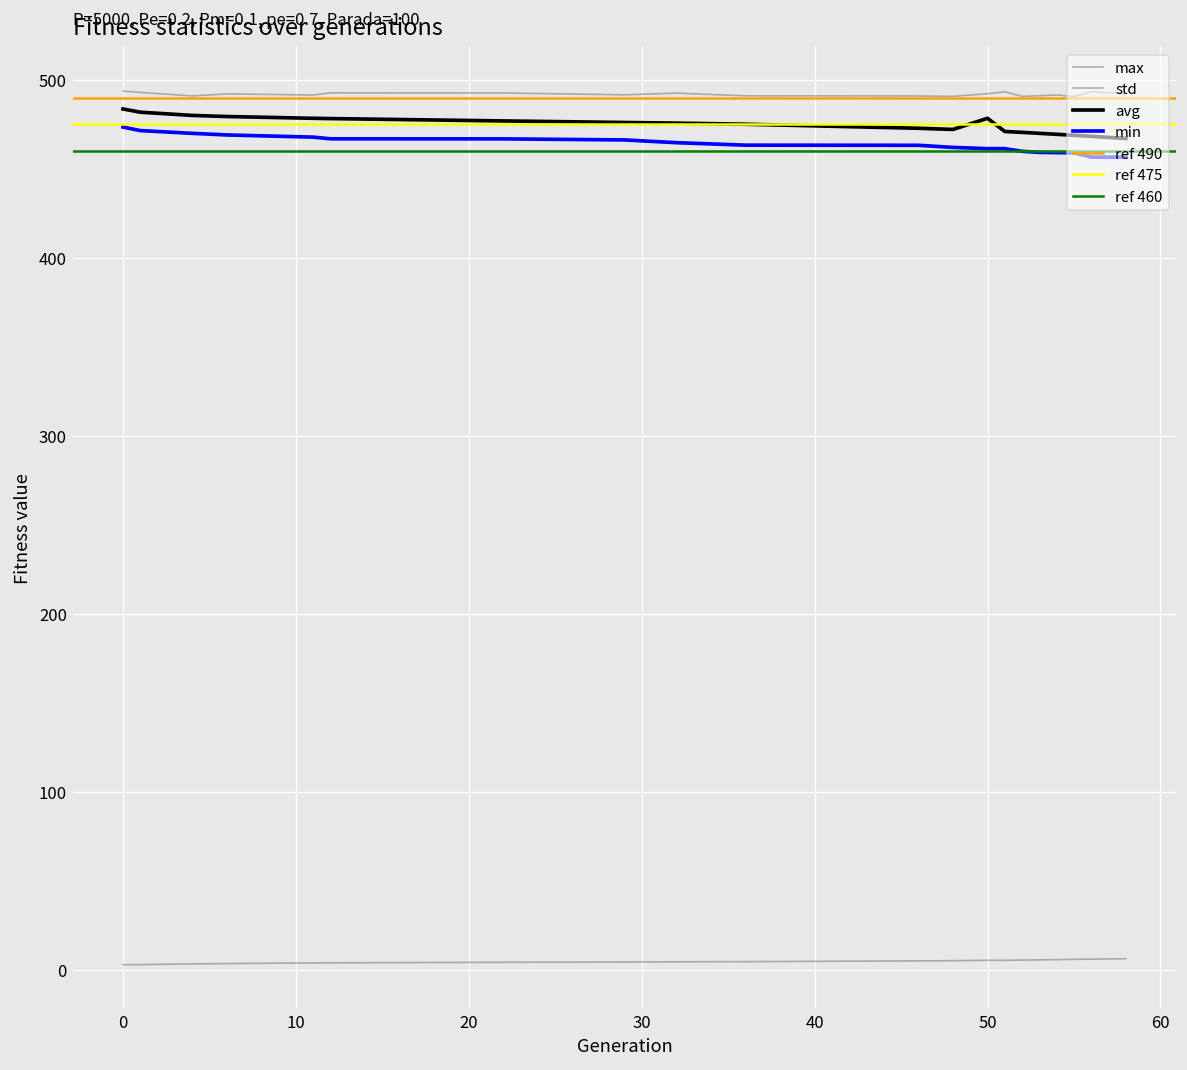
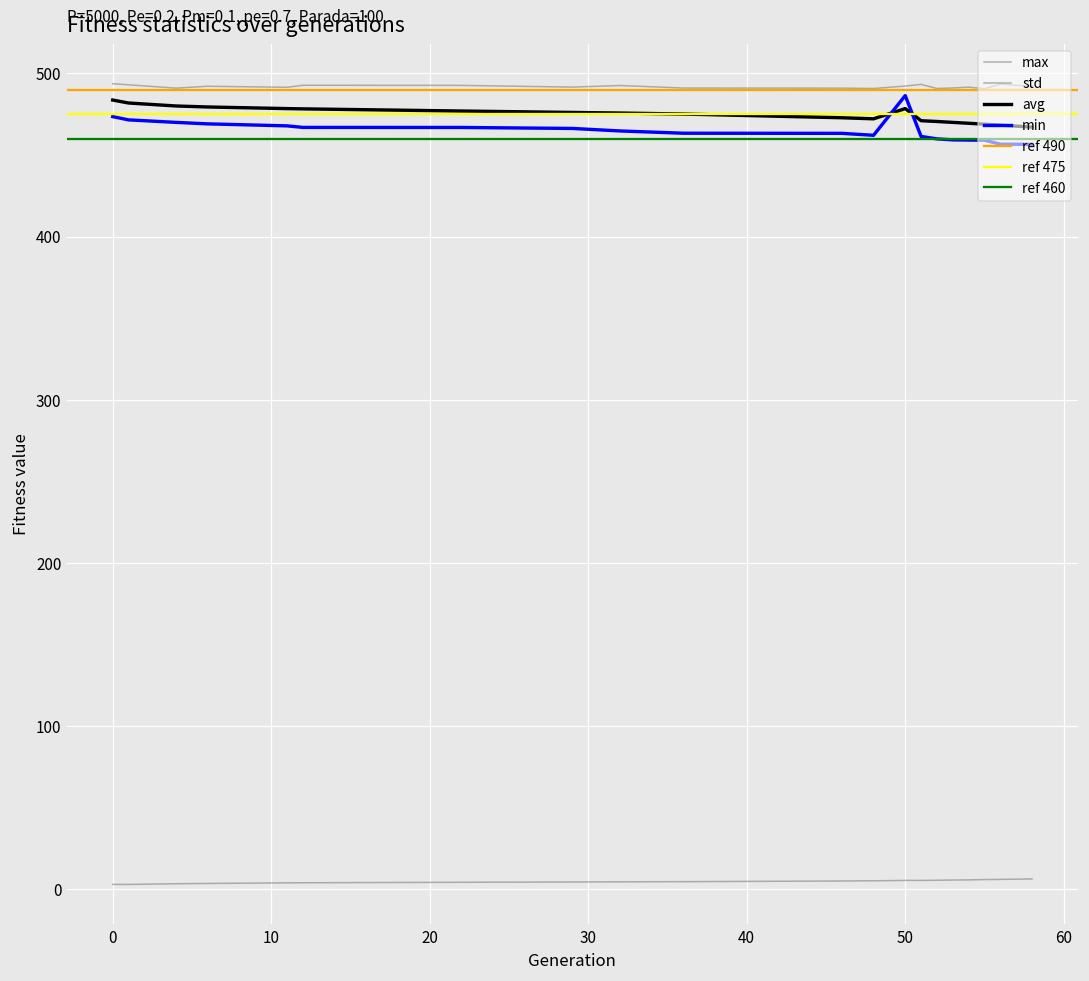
min, 50: 461 -> 486
